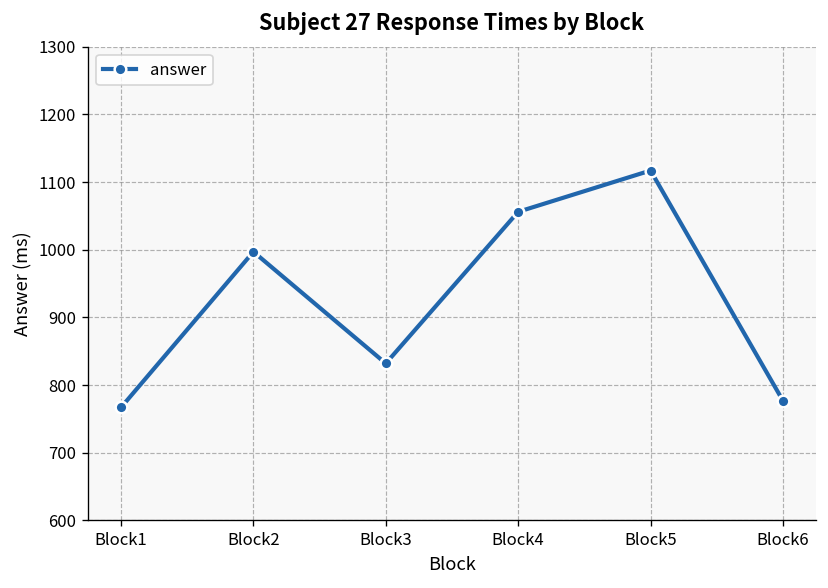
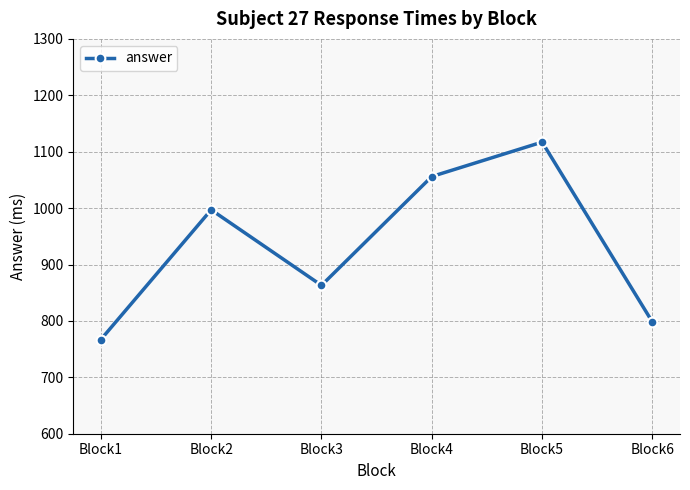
Block3: 830 -> 860
Block6: 780 -> 800
